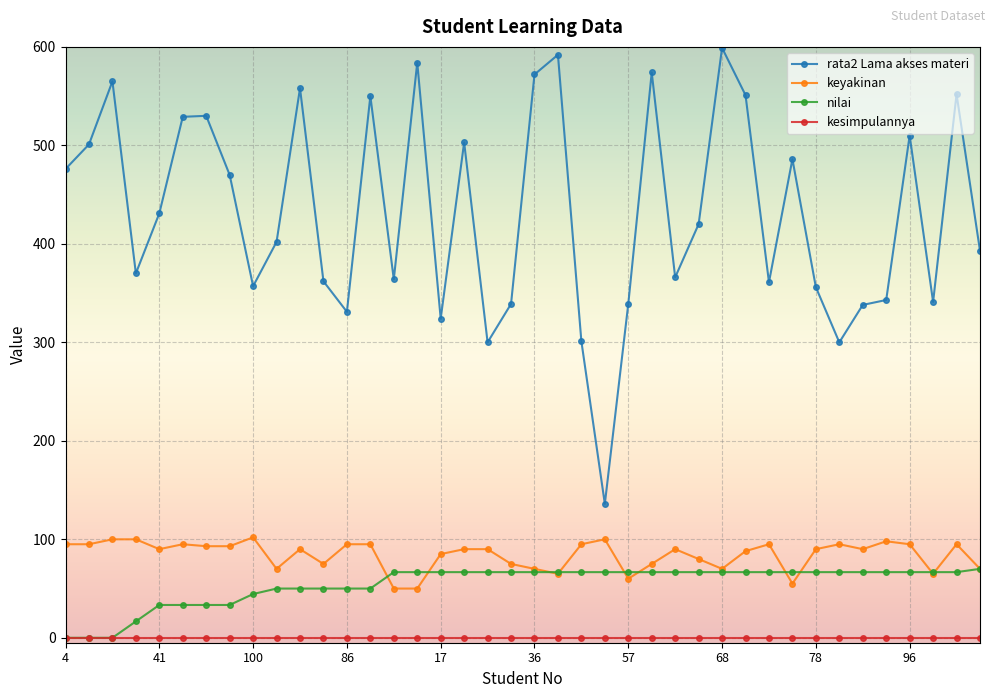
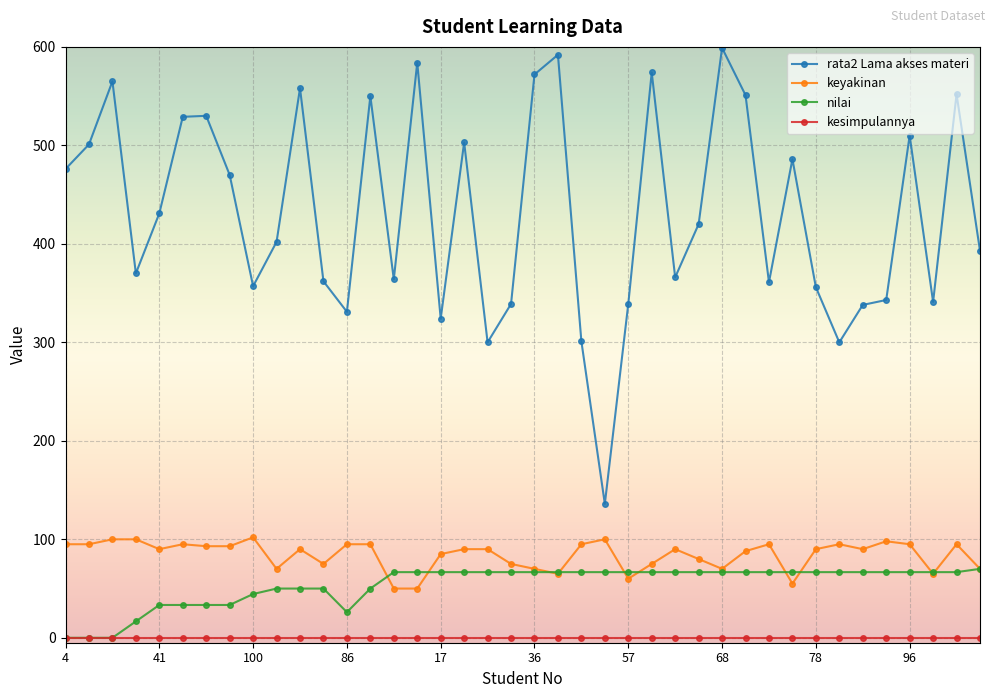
nilai, 86: 50 -> 30
